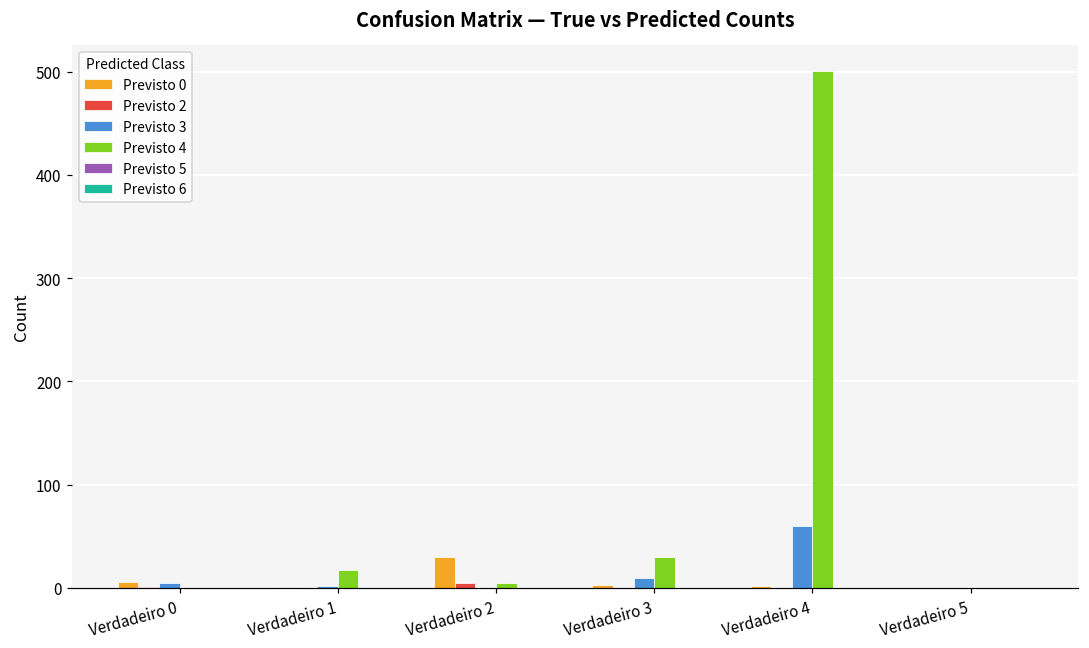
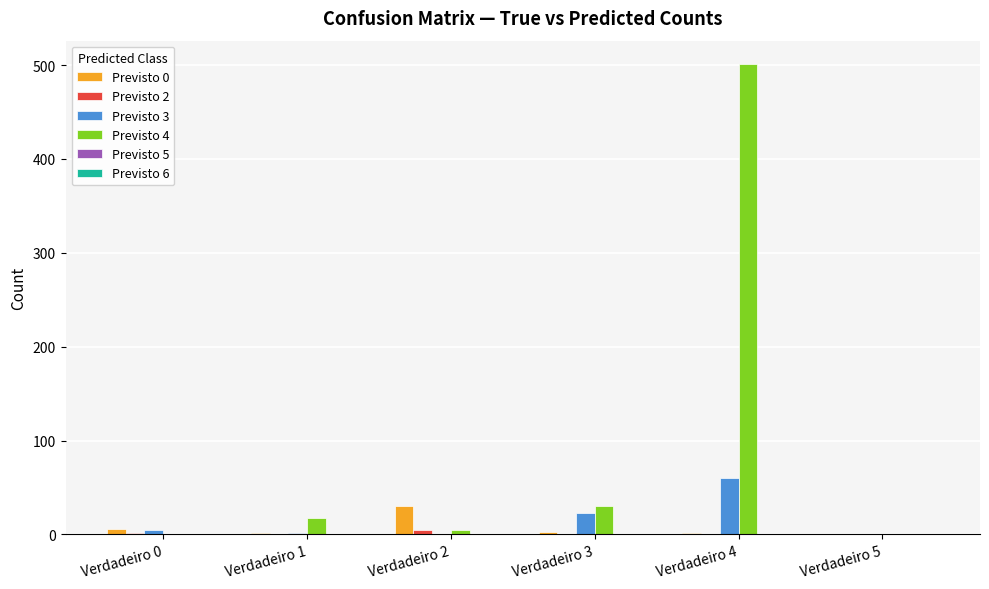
Previsto 3, Verdadeiro 3: 10 -> 20
